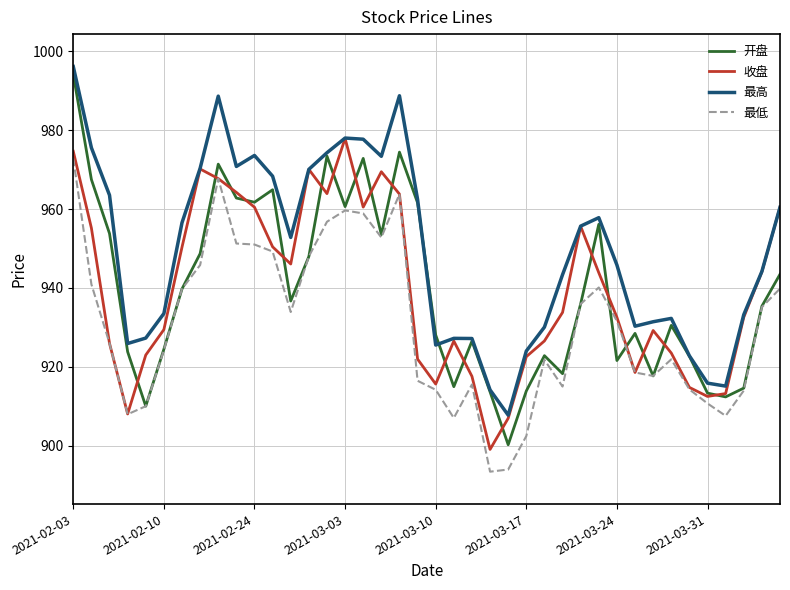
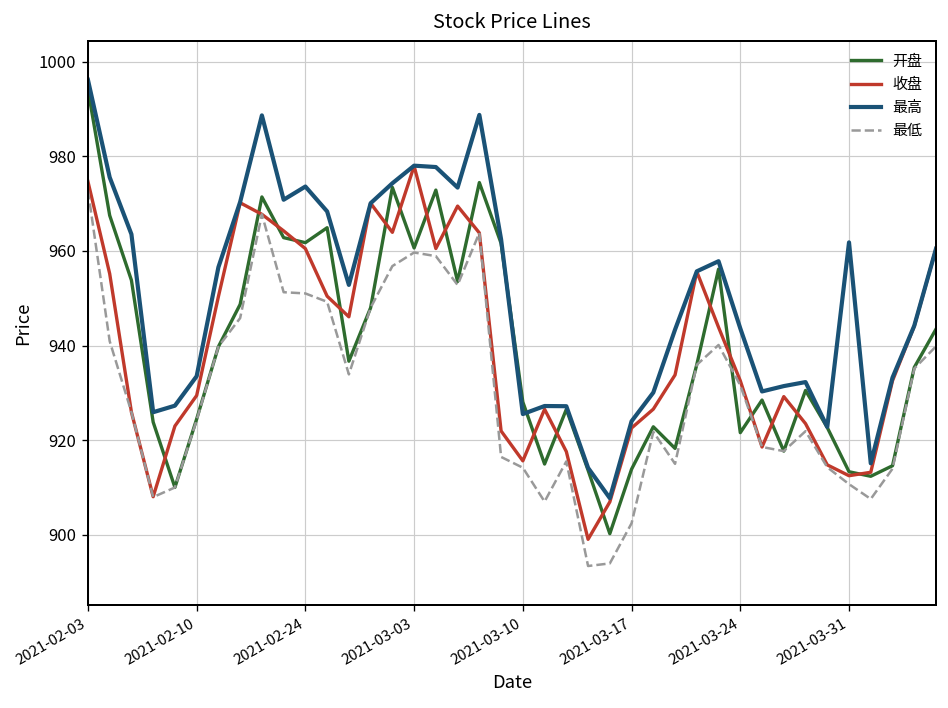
最高, 2021-03-24: 946 -> 944
最高, 2021-03-31: 916 -> 962
